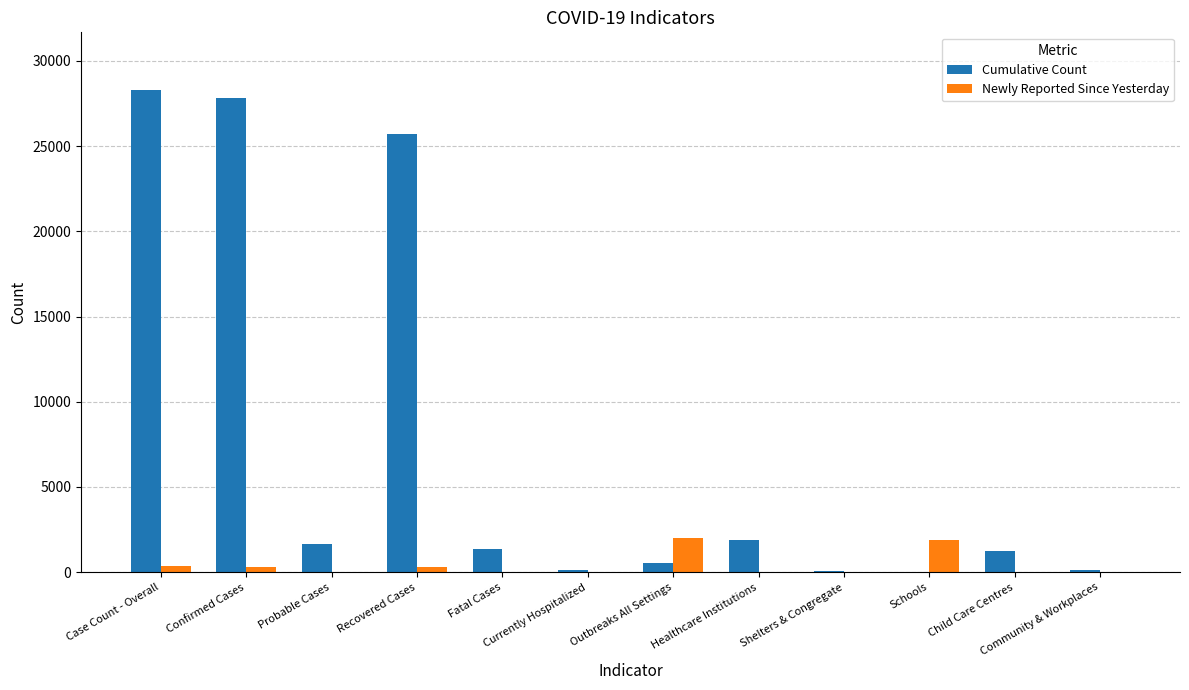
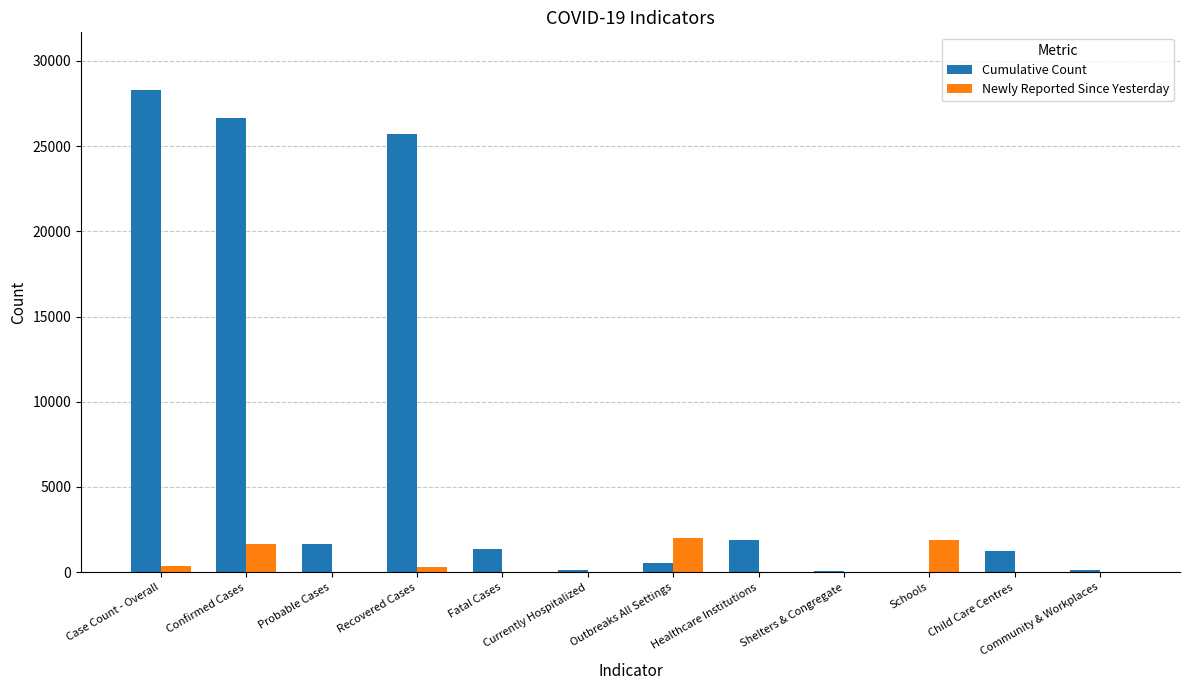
Cumulative Count, Confirmed Cases: 27800 -> 26700
Newly Reported Since Yesterday, Confirmed Cases: 300 -> 1600
